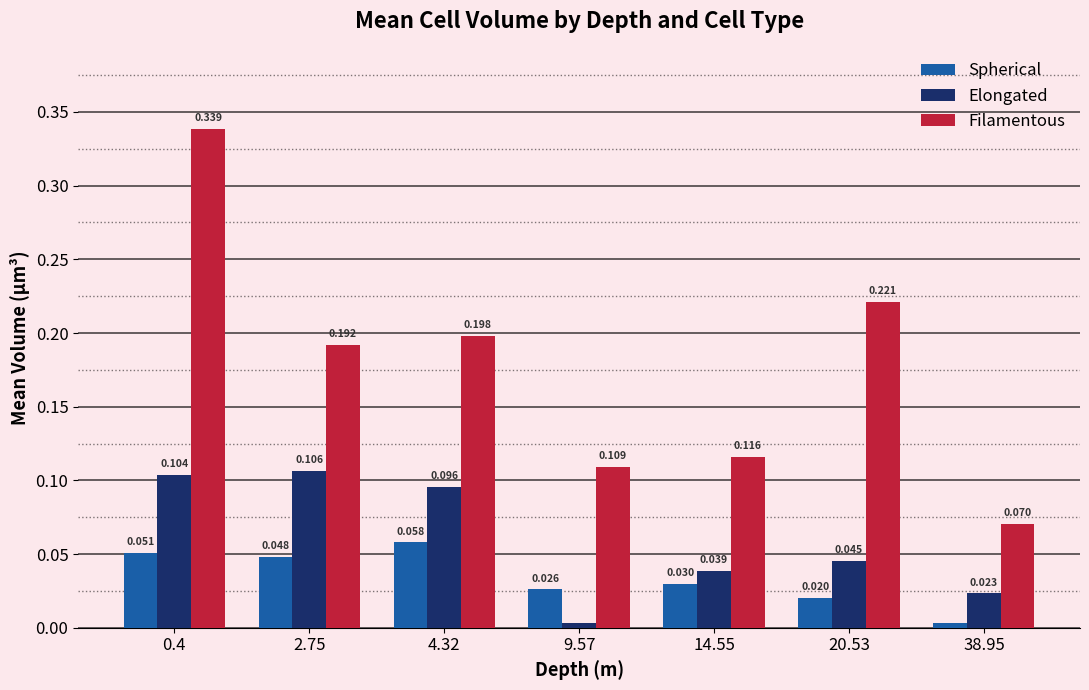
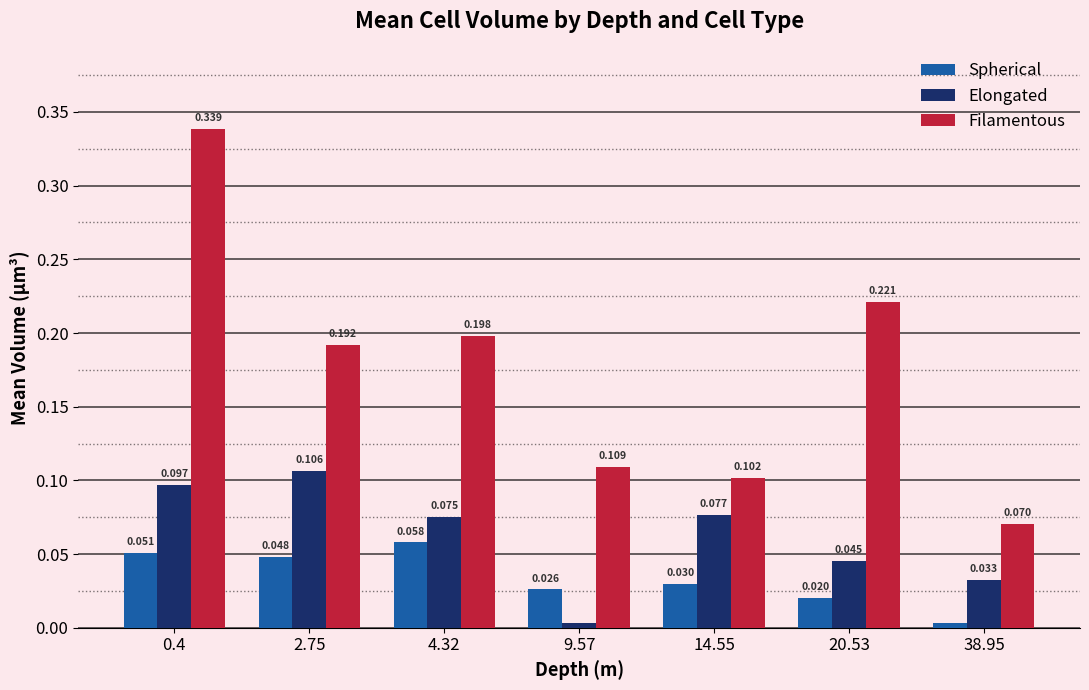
Elongated, 0.4: 0.104 -> 0.097
Elongated, 4.32: 0.096 -> 0.075
Elongated, 14.55: 0.039 -> 0.077
Filamentous, 14.55: 0.116 -> 0.102
Elongated, 38.95: 0.023 -> 0.033
